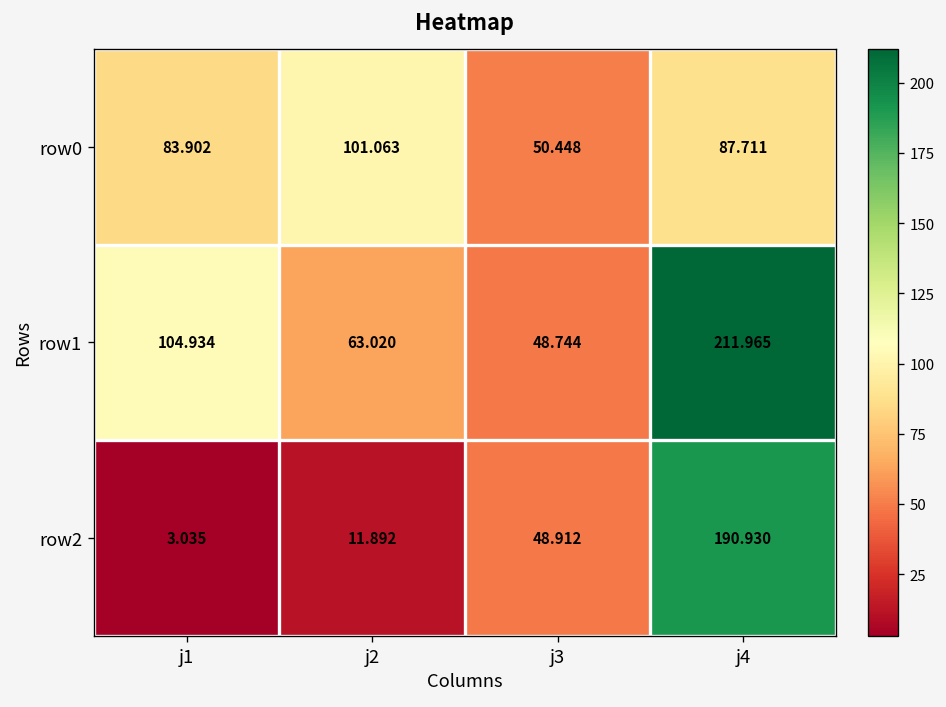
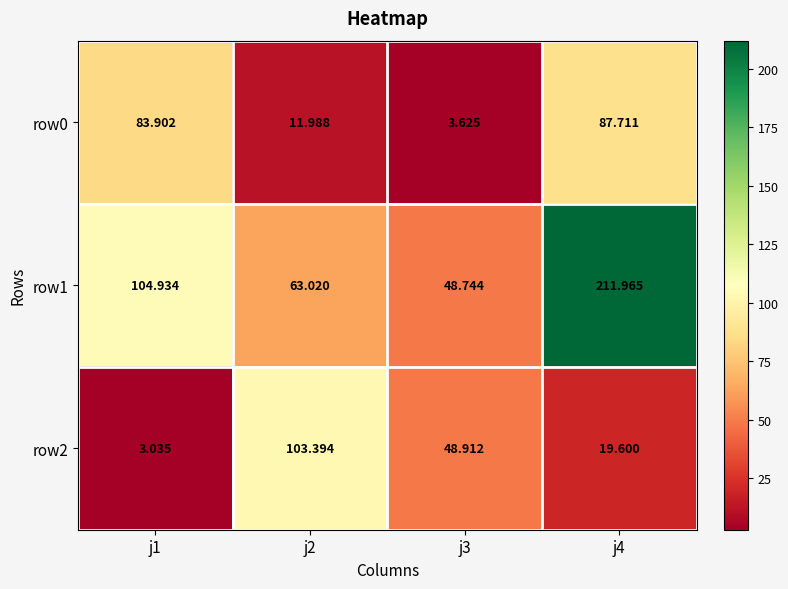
row0, j2: 101.063 -> 11.988
row0, j3: 50.448 -> 3.625
row2, j2: 11.892 -> 103.394
row2, j4: 190.930 -> 19.600
